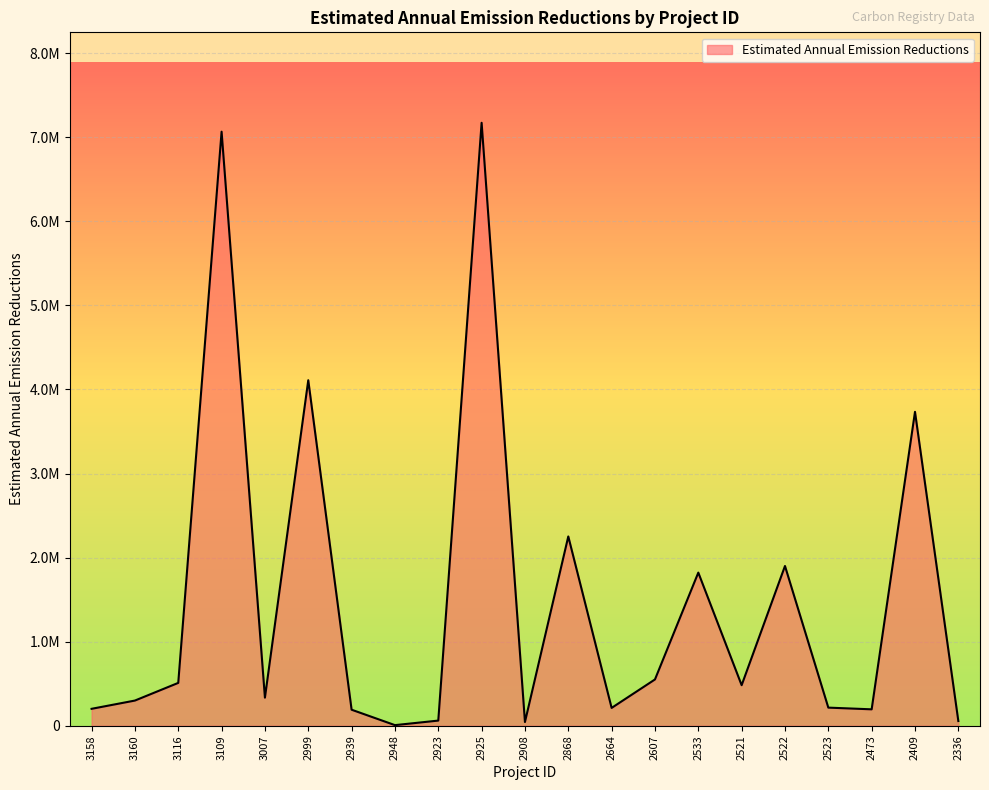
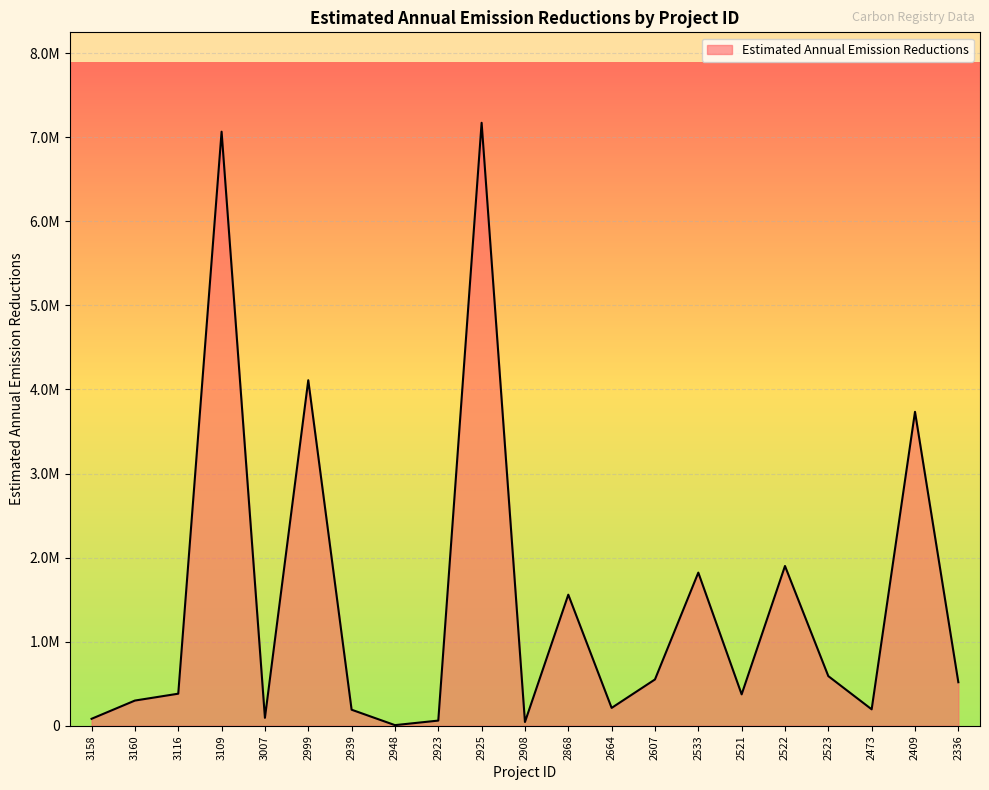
3158: 200000 -> 100000
3116: 500000 -> 400000
3007: 300000 -> 100000
2868: 2300000 -> 1600000
2521: 500000 -> 400000
2523: 200000 -> 600000
2336: 100000 -> 500000
